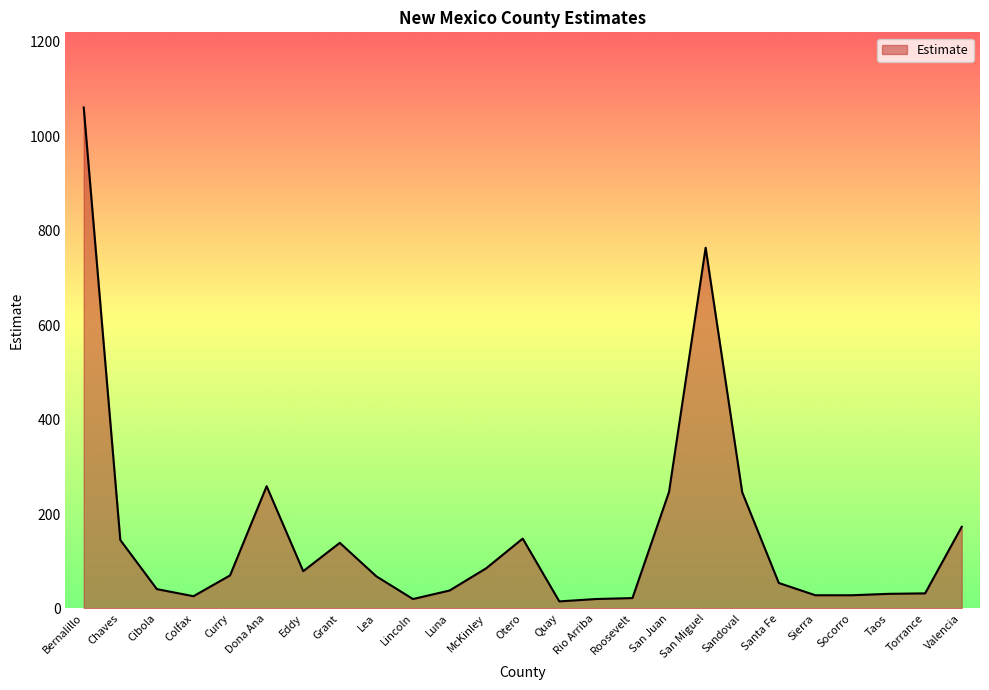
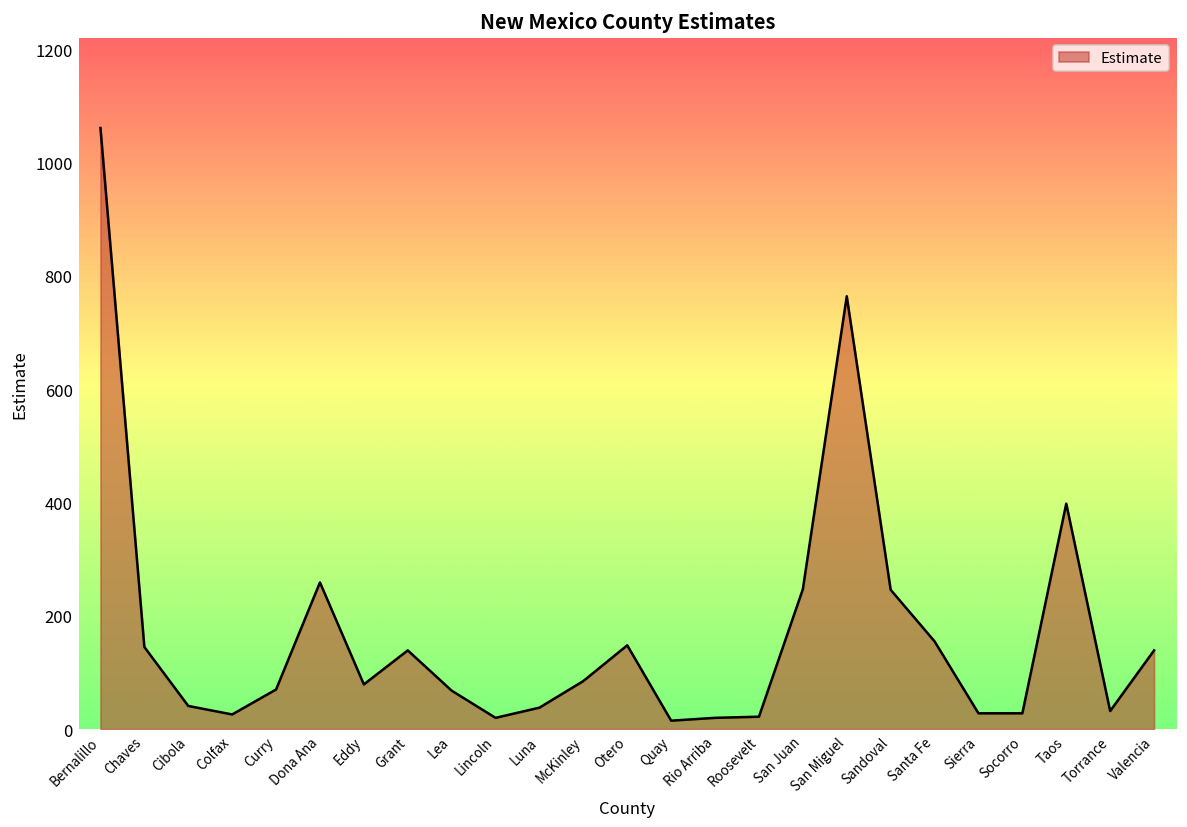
Santa Fe: 50 -> 160
Taos: 30 -> 400
Valencia: 170 -> 140
